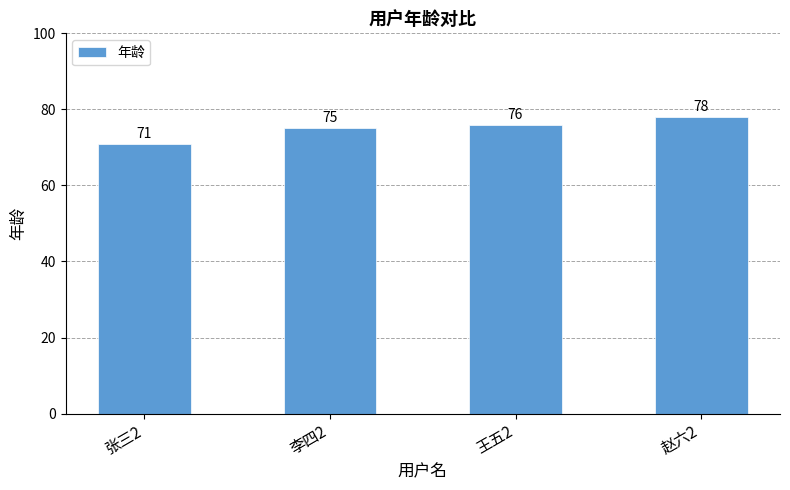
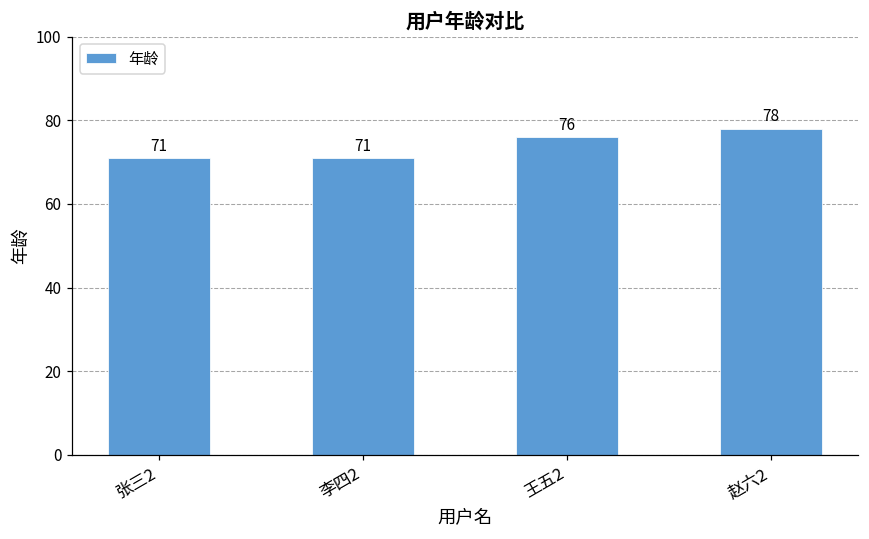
李四2: 75 -> 71
